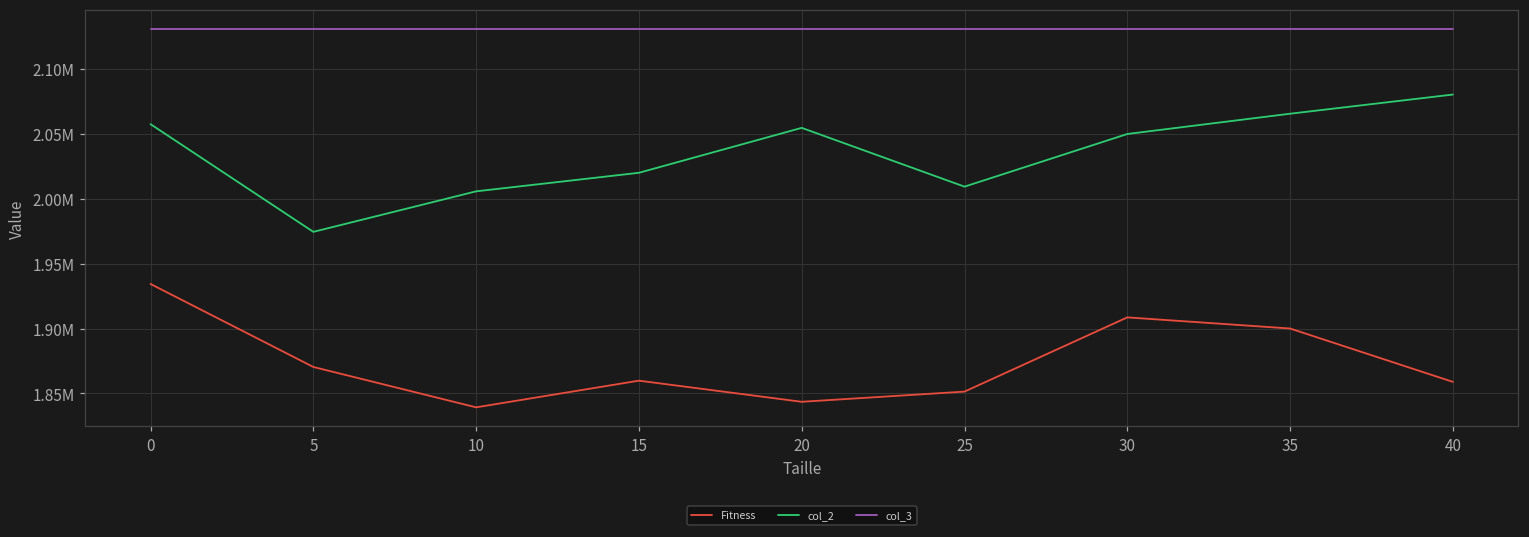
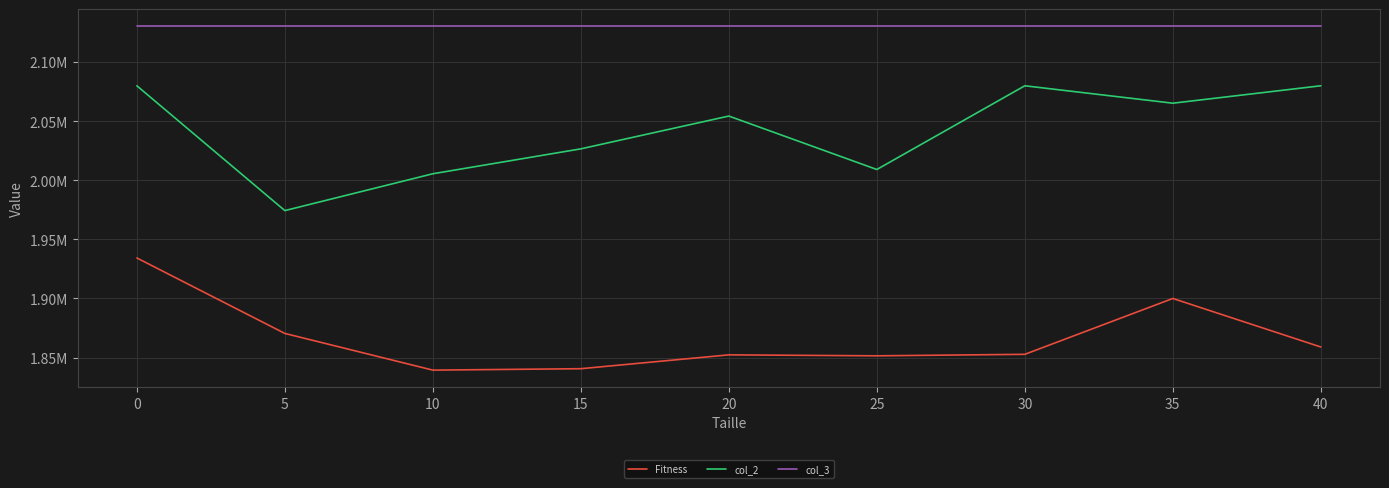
col_2, 0: 2057000 -> 2080000
Fitness, 15: 1860000 -> 1841000
col_2, 15: 2020000 -> 2027000
Fitness, 20: 1844000 -> 1852000
Fitness, 30: 1909000 -> 1853000
col_2, 30: 2050000 -> 2080000
